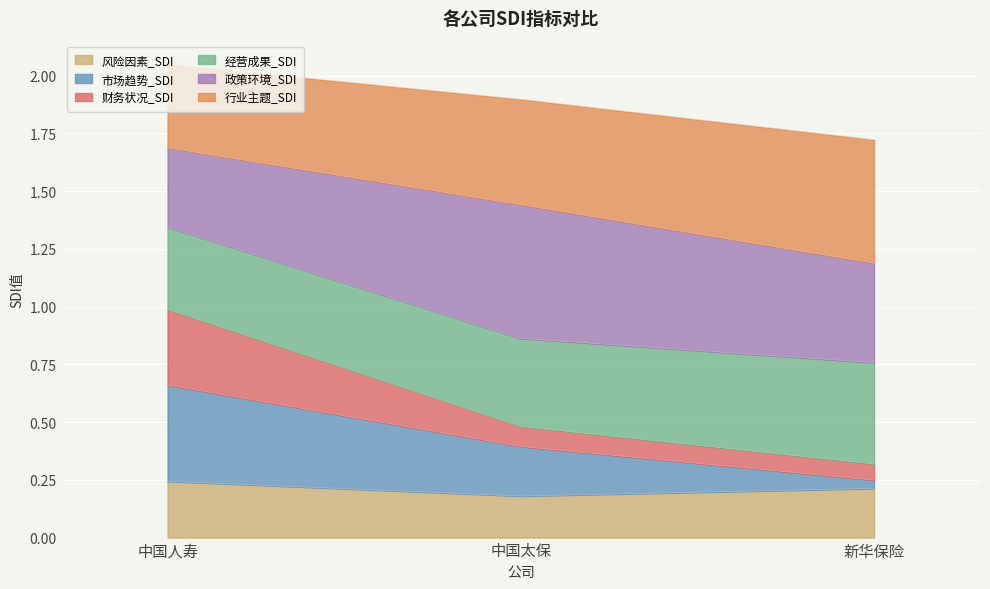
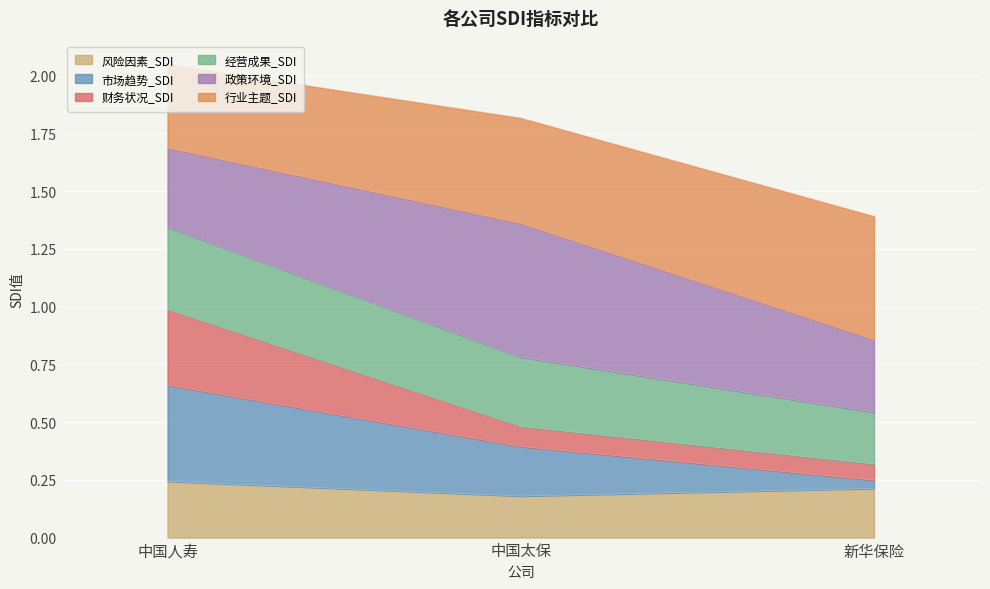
经营成果_SDI, 中国太保: 0.38 -> 0.30
经营成果_SDI, 新华保险: 0.44 -> 0.22
政策环境_SDI, 新华保险: 0.43 -> 0.31
